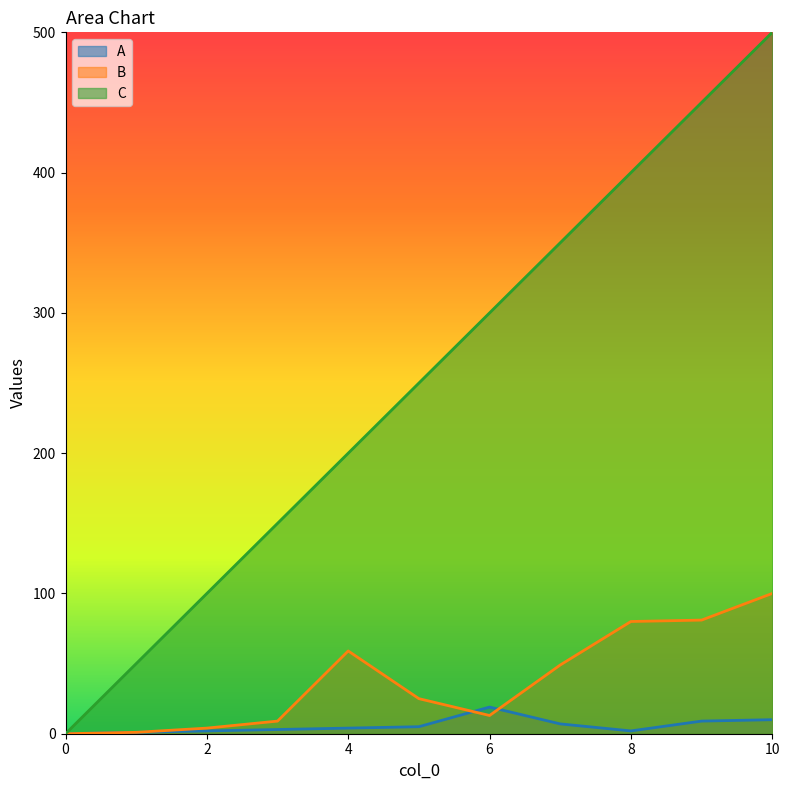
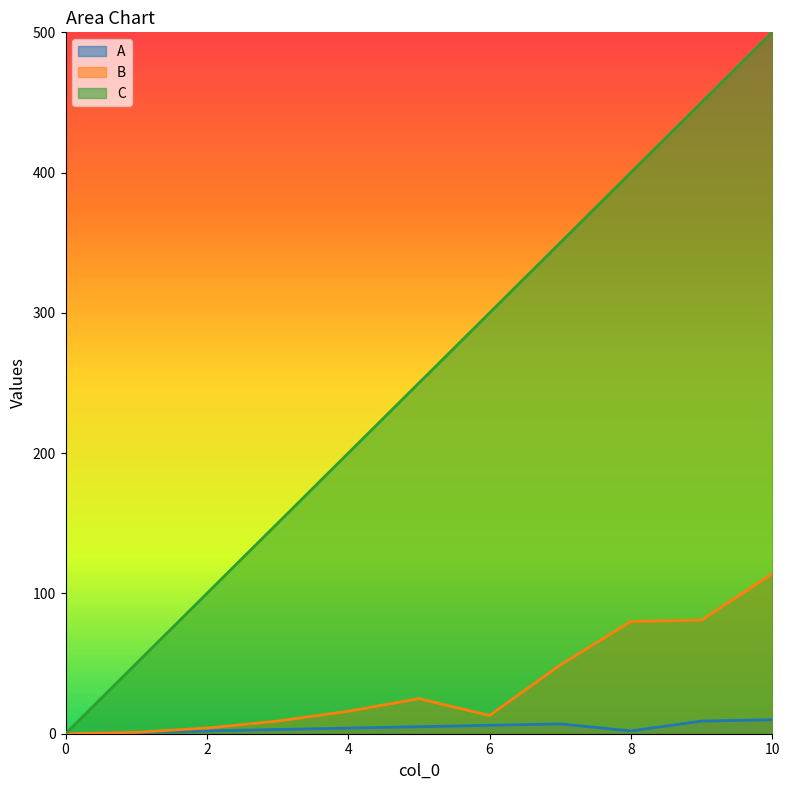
B, 4: 59 -> 16
A, 6: 19 -> 6
B, 10: 100 -> 114
